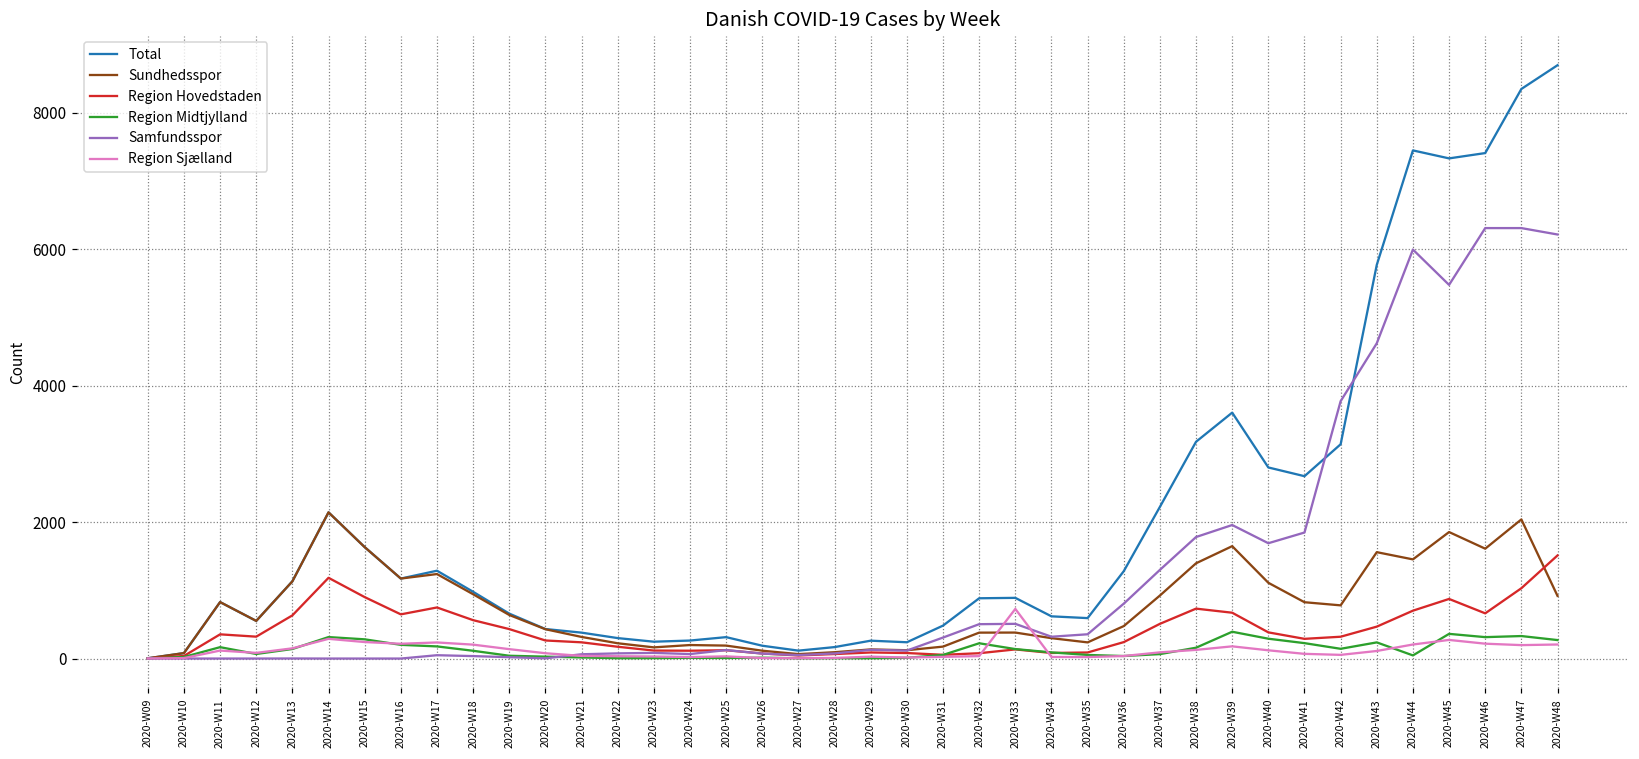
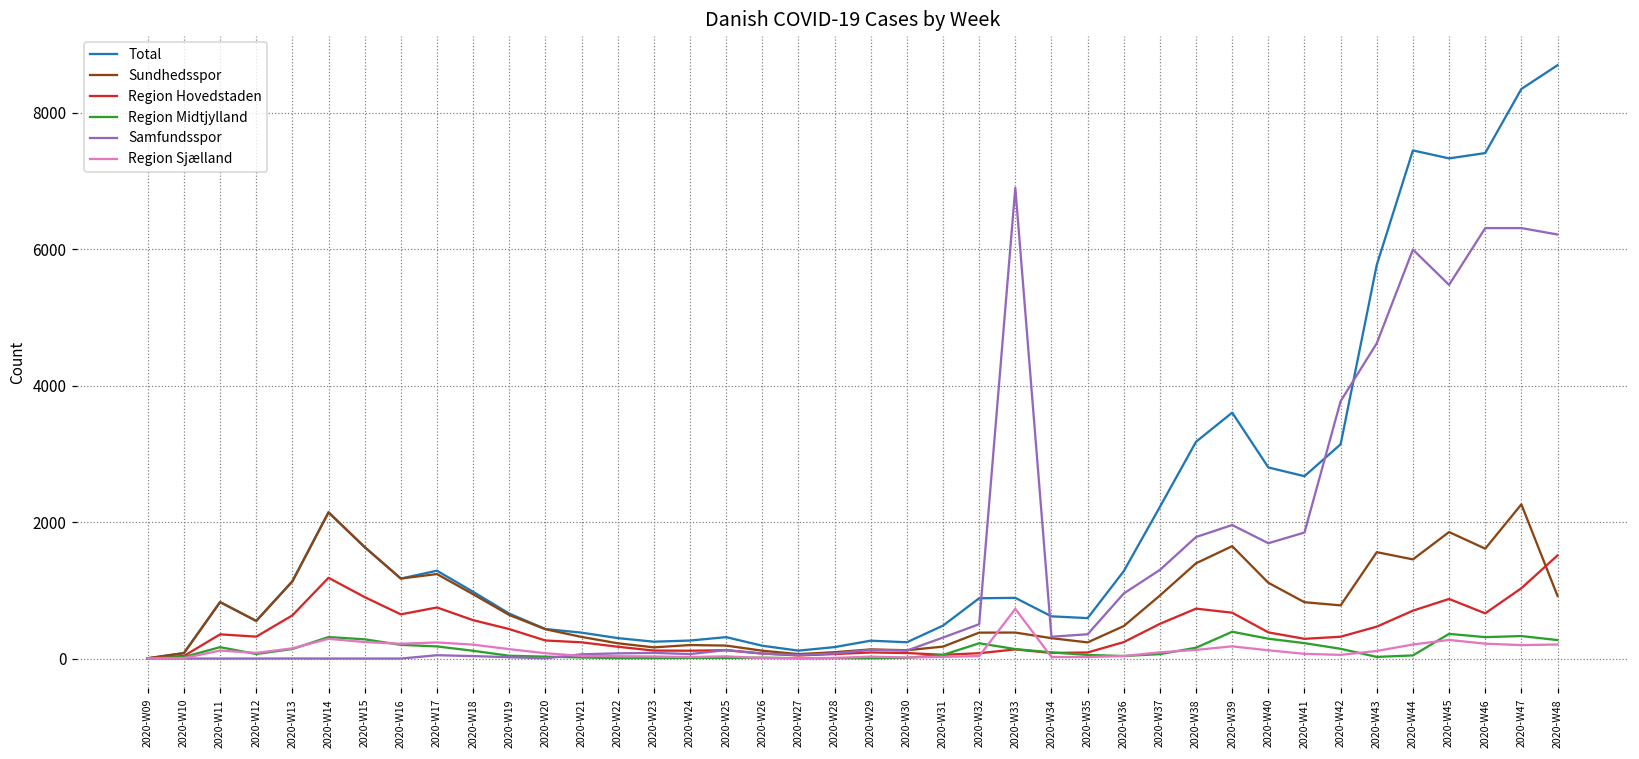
Samfundsspor, 2020-W33: 500 -> 6900
Samfundsspor, 2020-W36: 800 -> 1000
Region Midtjylland, 2020-W43: 200 -> 0
Sundhedsspor, 2020-W47: 2000 -> 2300
